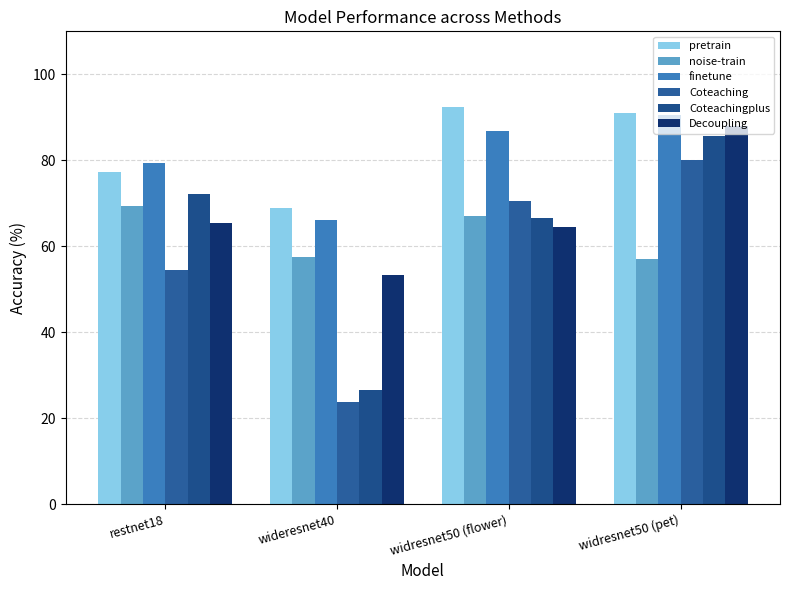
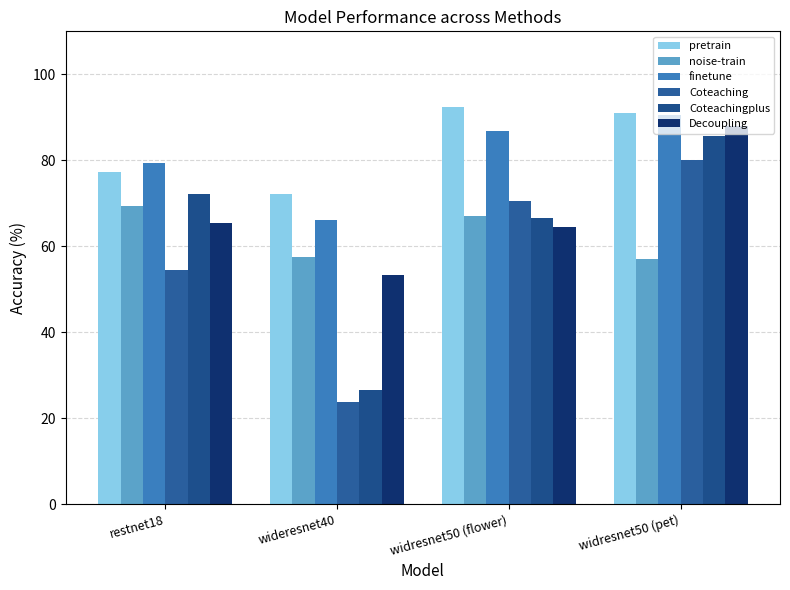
pretrain, wideresnet40: 69 -> 72
